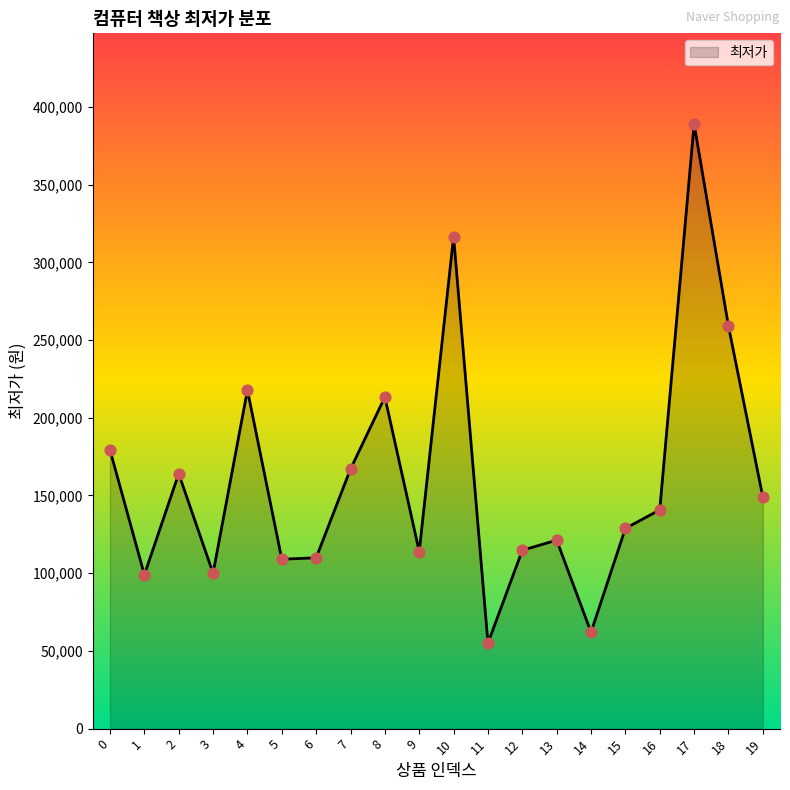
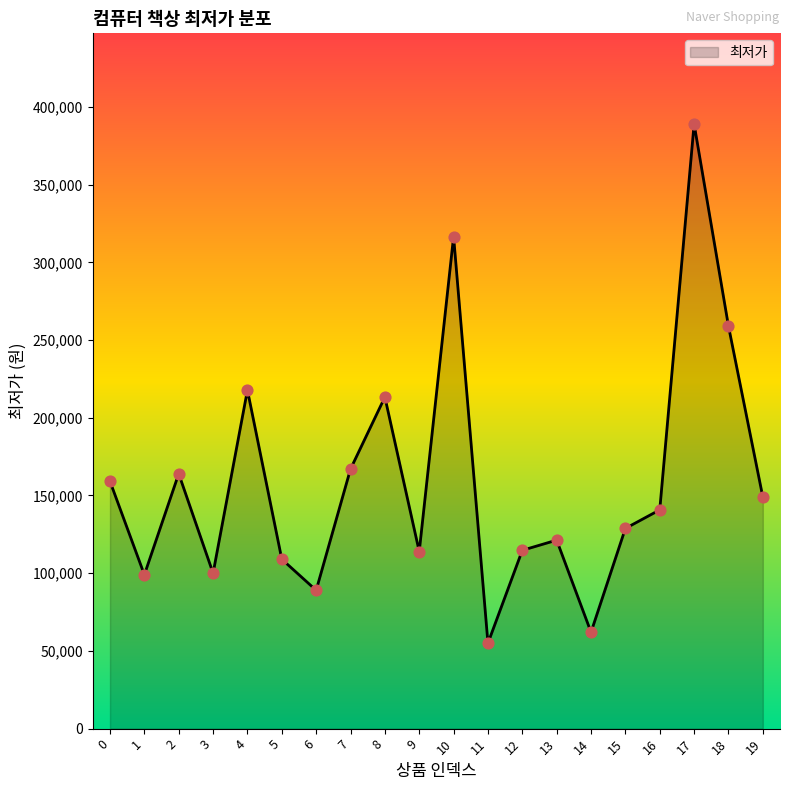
0: 179,000 -> 159,000
6: 110,000 -> 89,000
